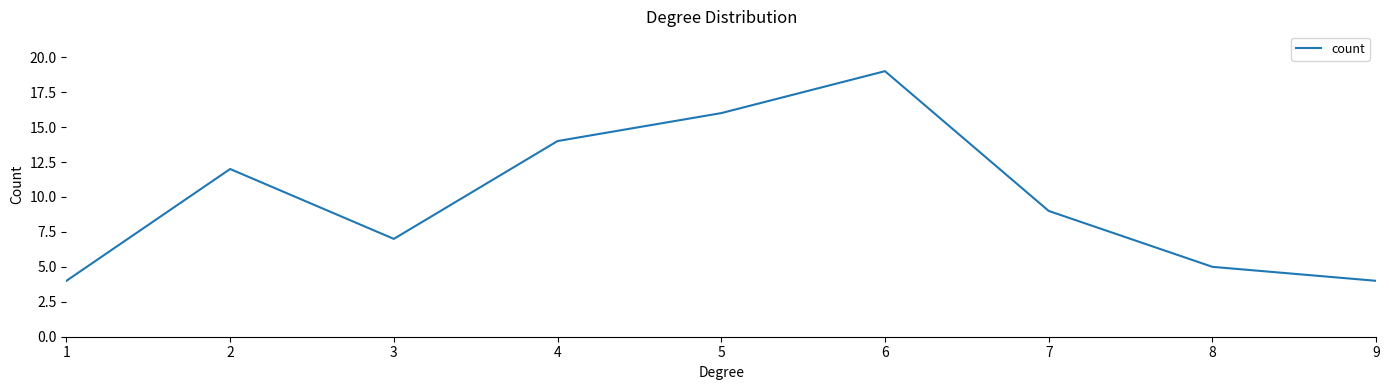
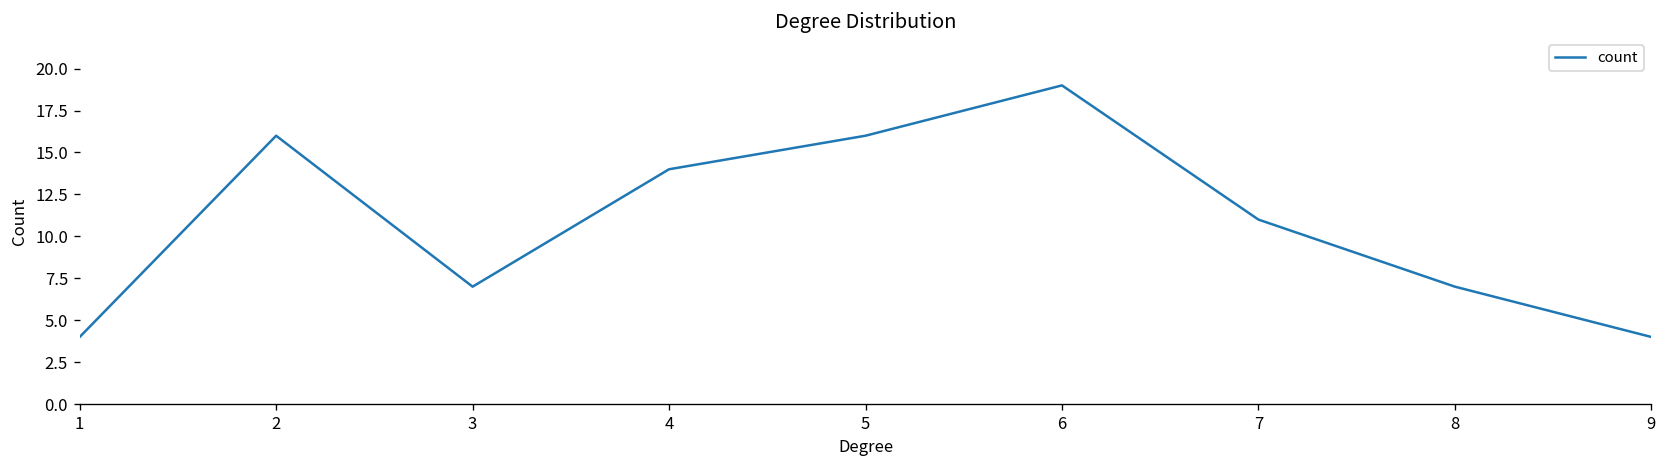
2: 12 -> 16
7: 9 -> 11
8: 5 -> 7
